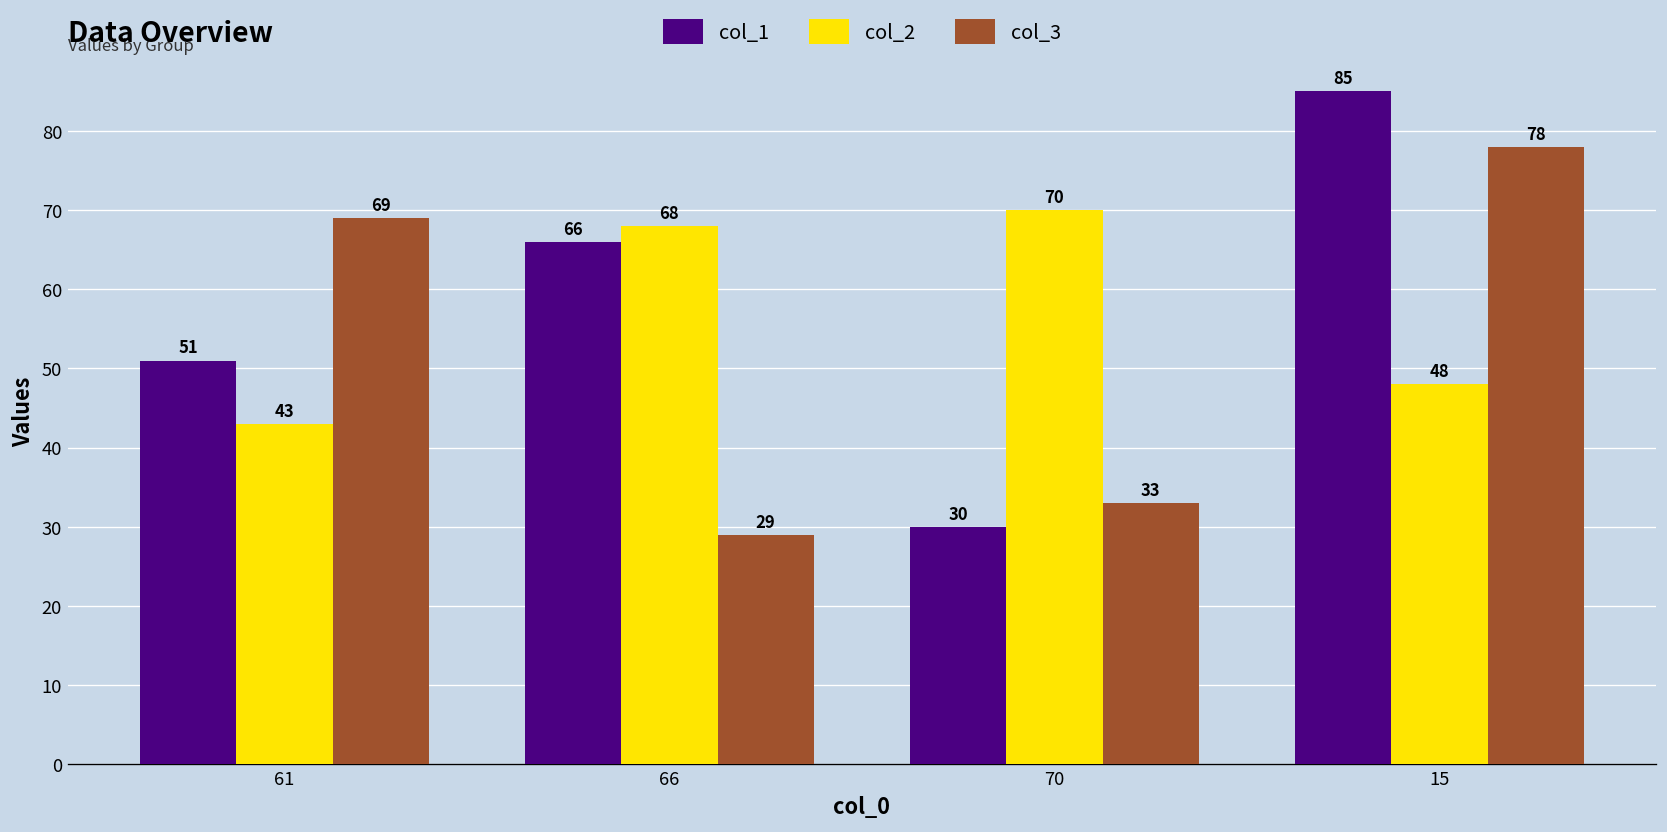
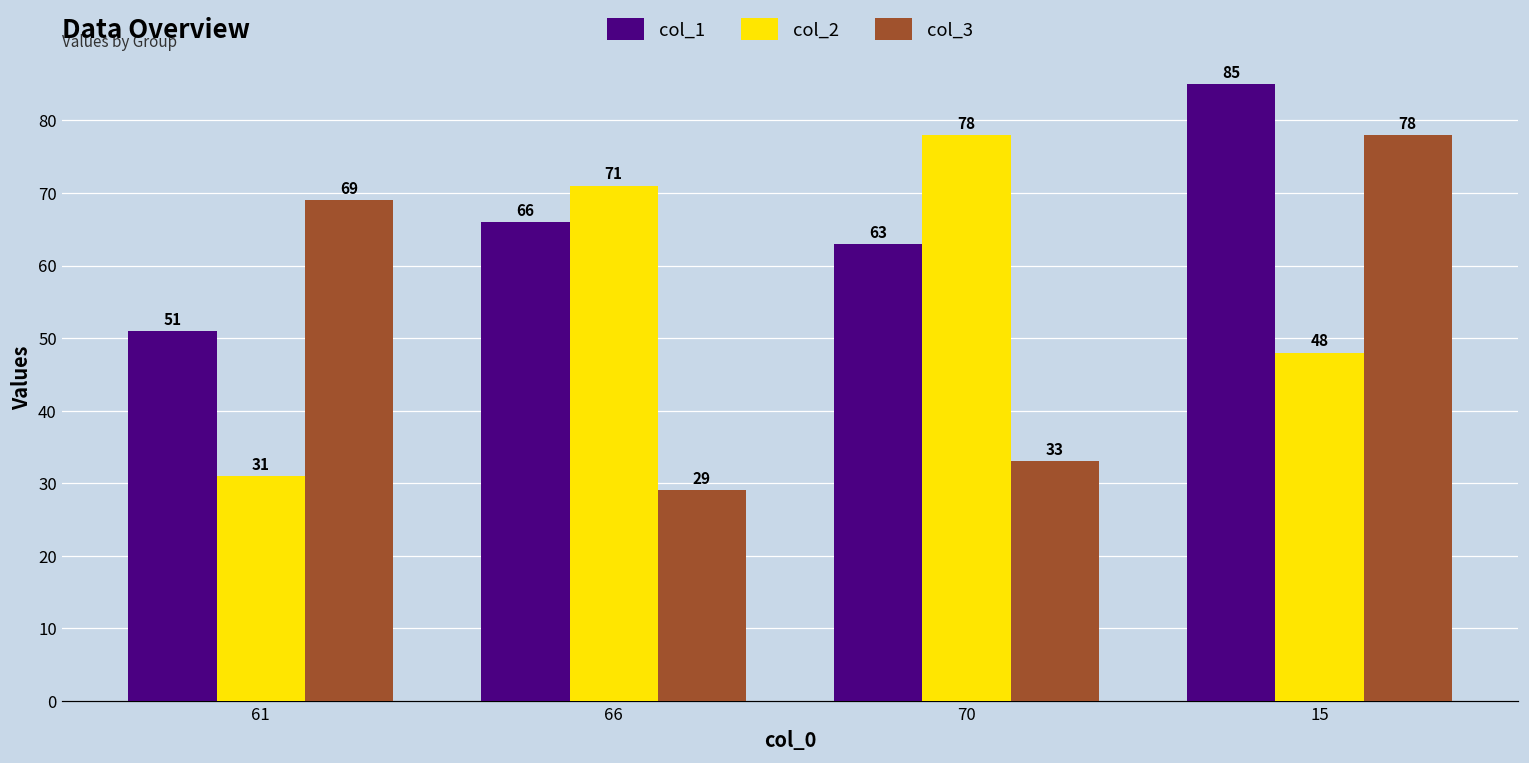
col_2, 61: 43 -> 31
col_2, 66: 68 -> 71
col_1, 70: 30 -> 63
col_2, 70: 70 -> 78
